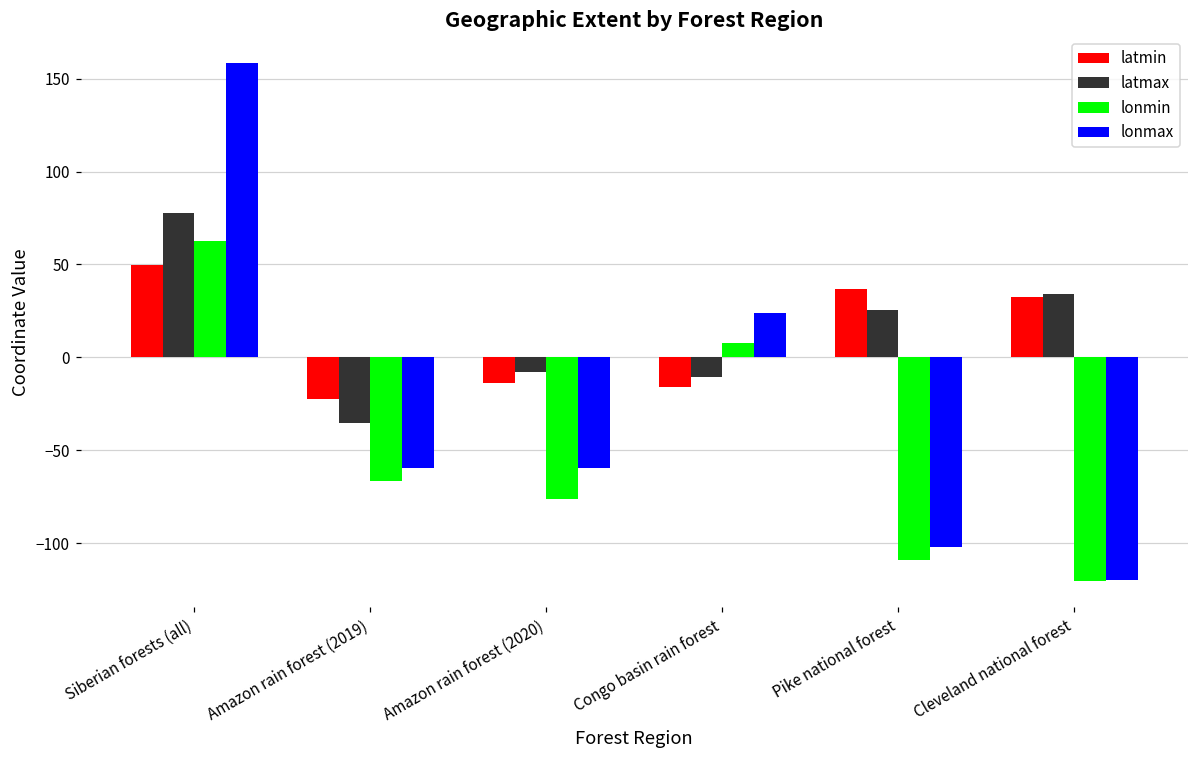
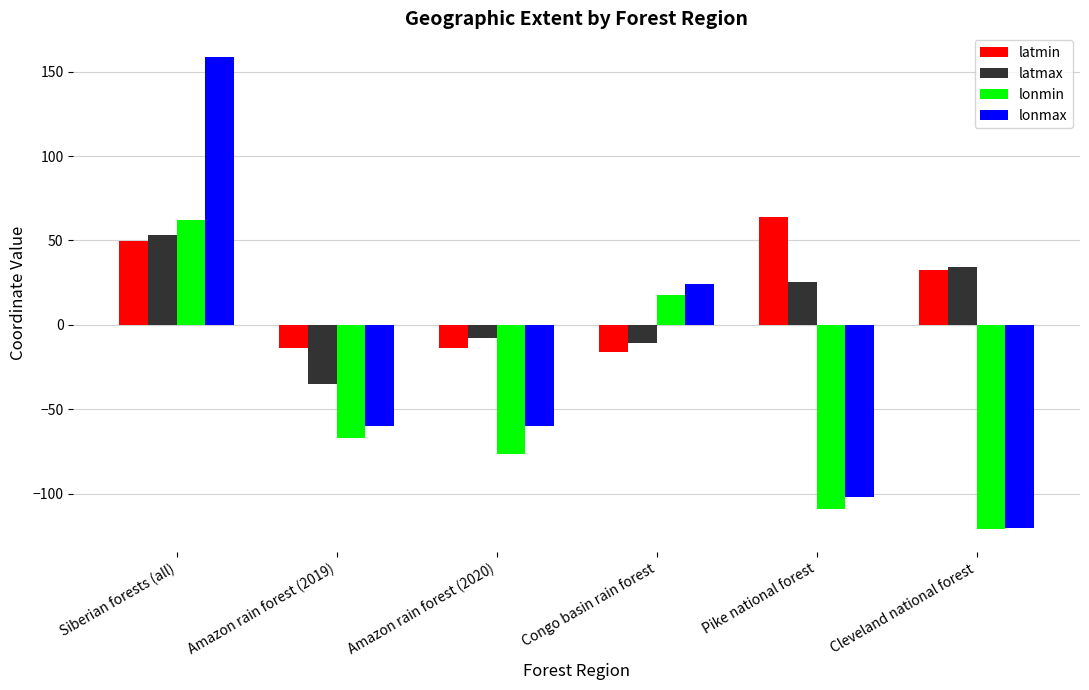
latmax, Siberian forests (all): 78 -> 53
latmin, Amazon rain forest (2019): -23 -> -14
lonmin, Congo basin rain forest: 8 -> 18
latmin, Pike national forest: 37 -> 64
